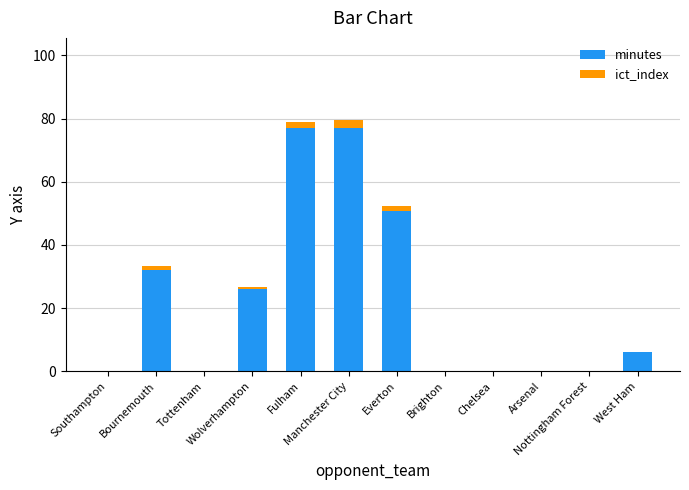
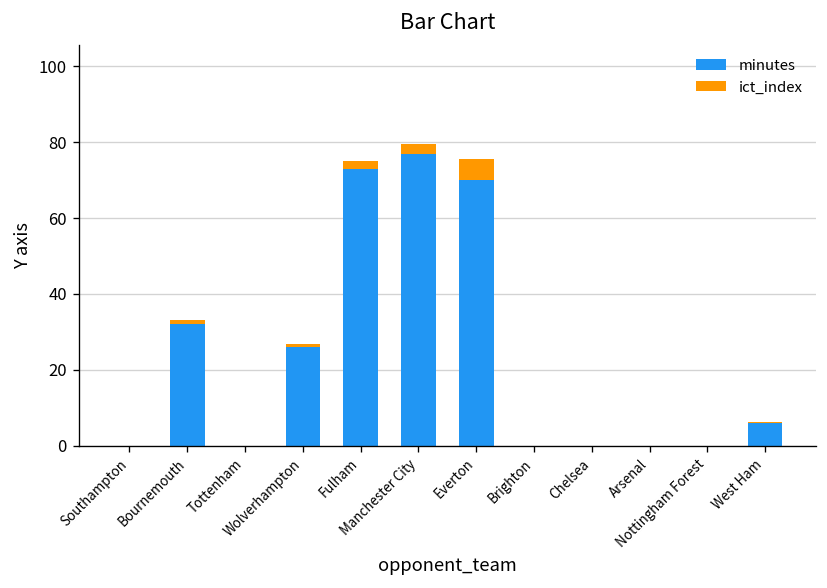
minutes, Fulham: 77 -> 73
minutes, Everton: 51 -> 70
ict_index, Everton: 2 -> 6
